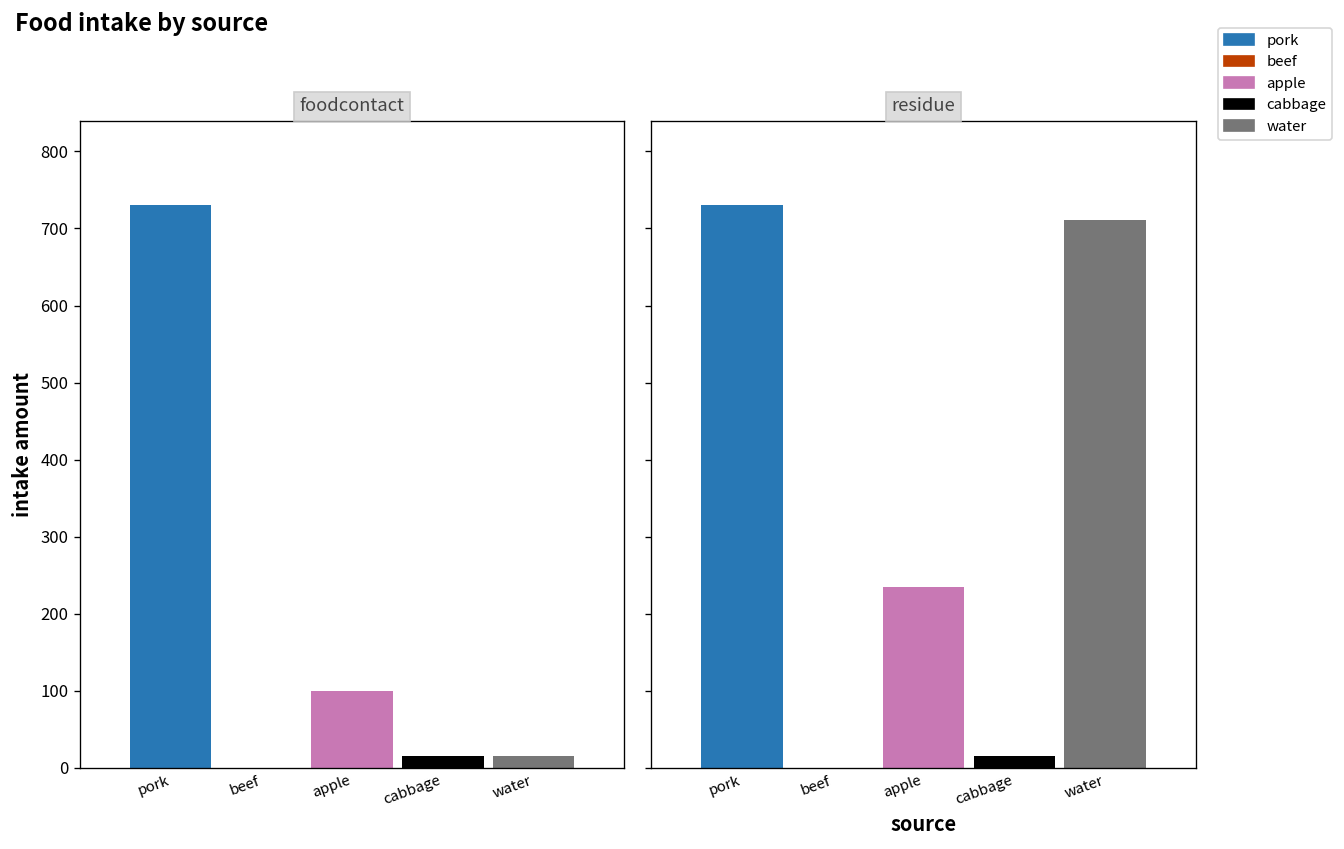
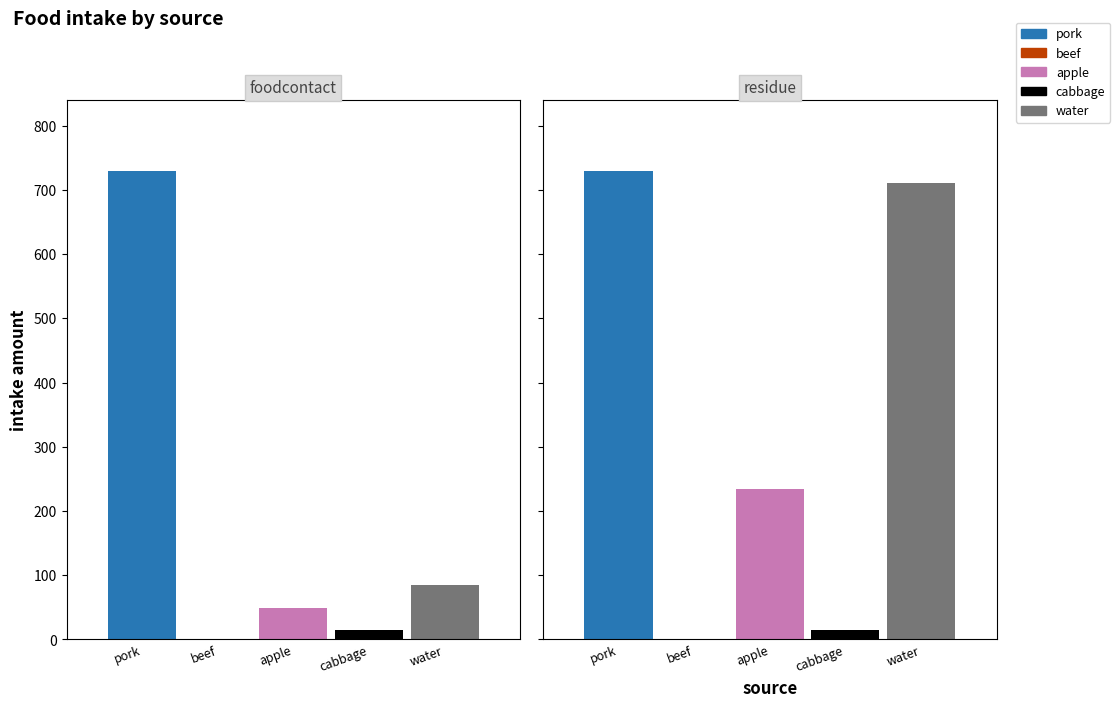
foodcontact, apple: 100 -> 50
foodcontact, water: 20 -> 80
